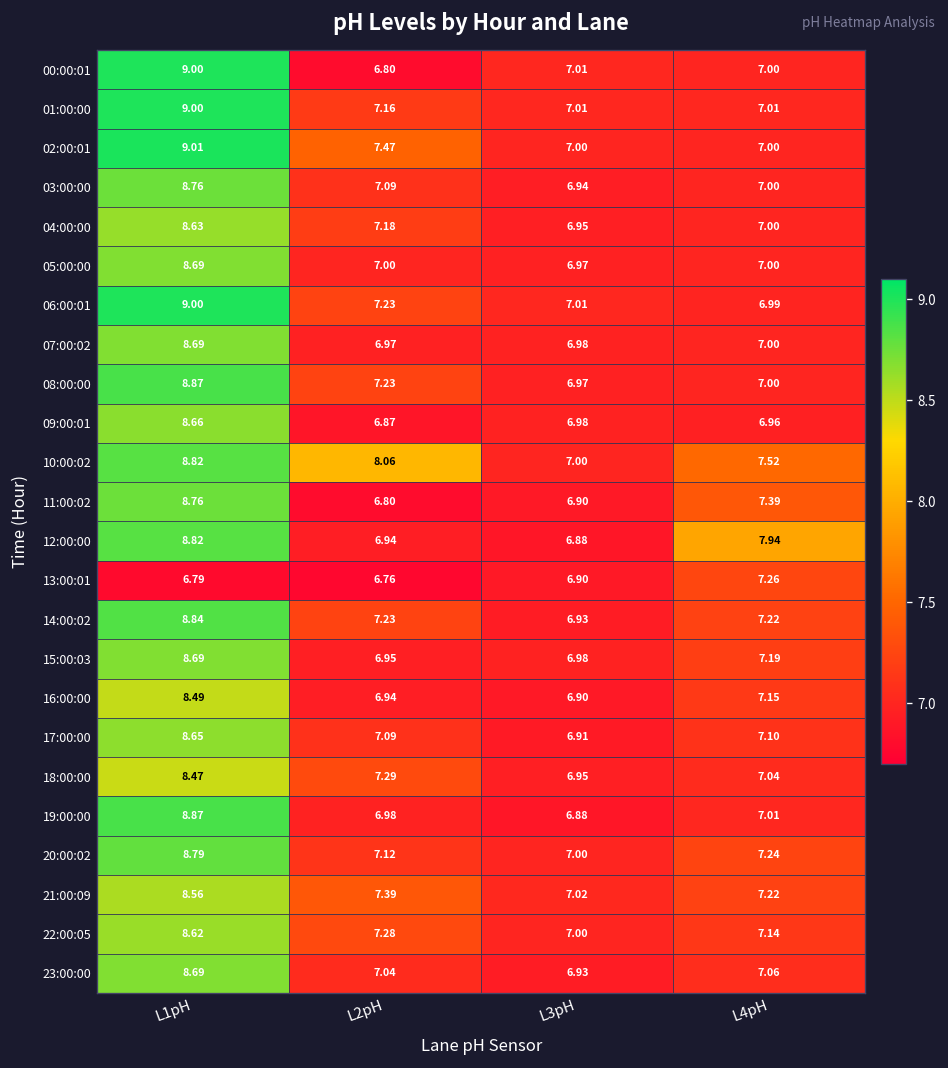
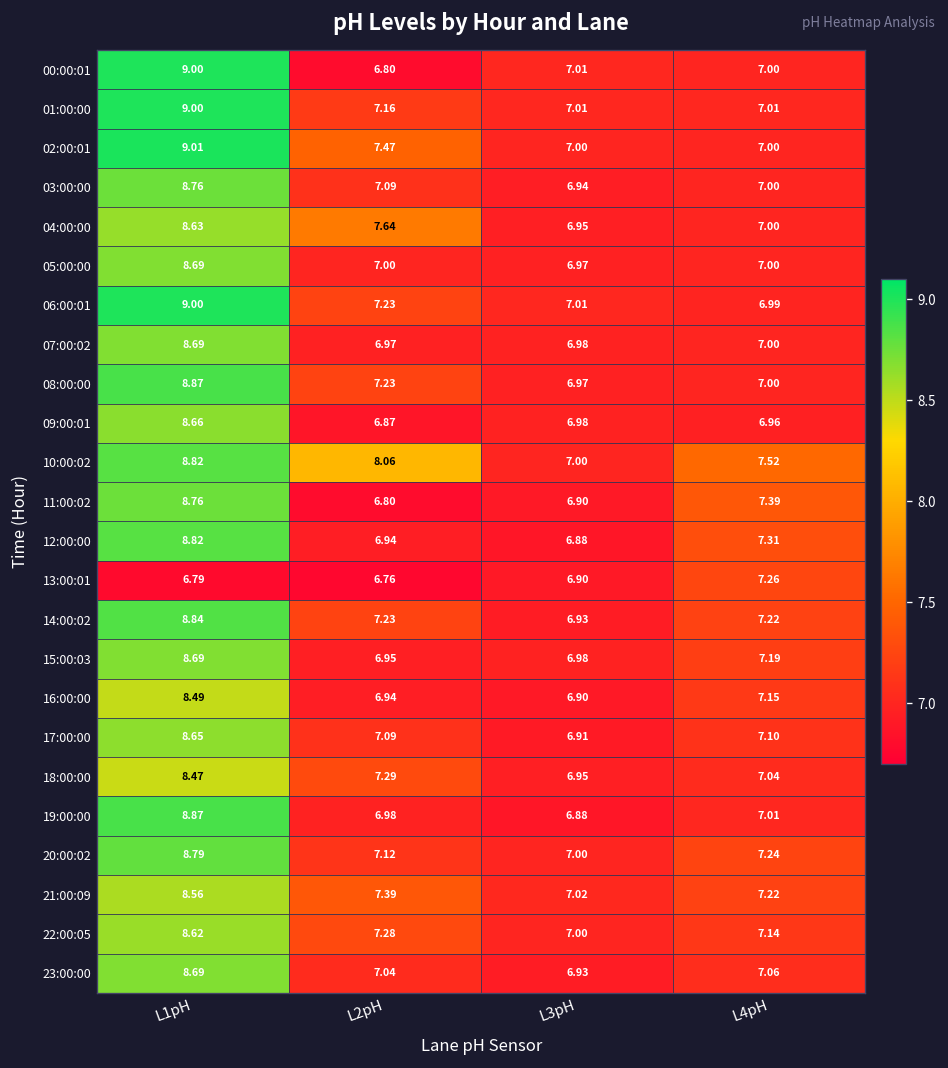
04:00:00, L2pH: 7.18 -> 7.64
12:00:00, L4pH: 7.94 -> 7.31
